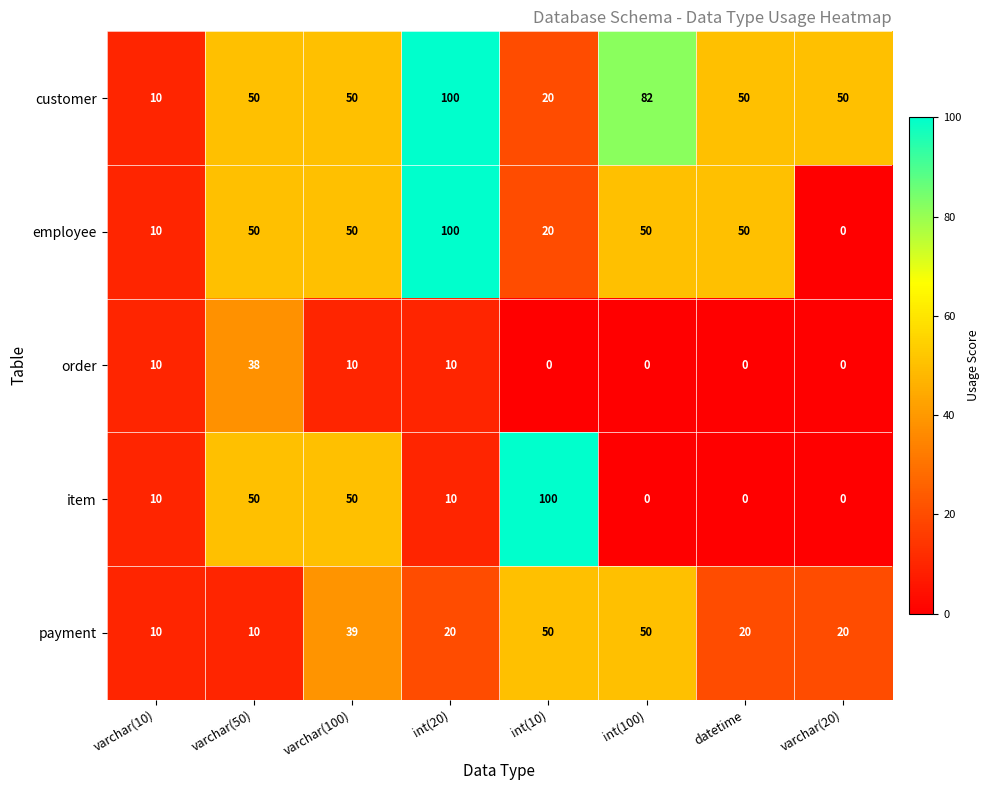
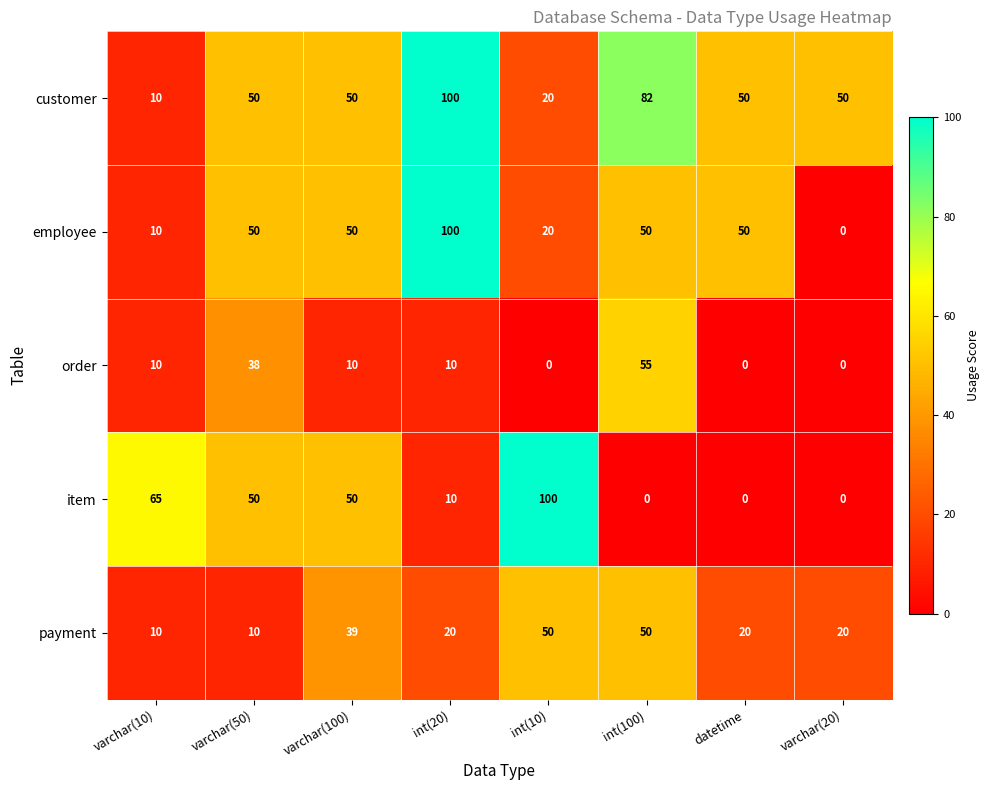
order, int(100): 0 -> 55
item, varchar(10): 10 -> 65
